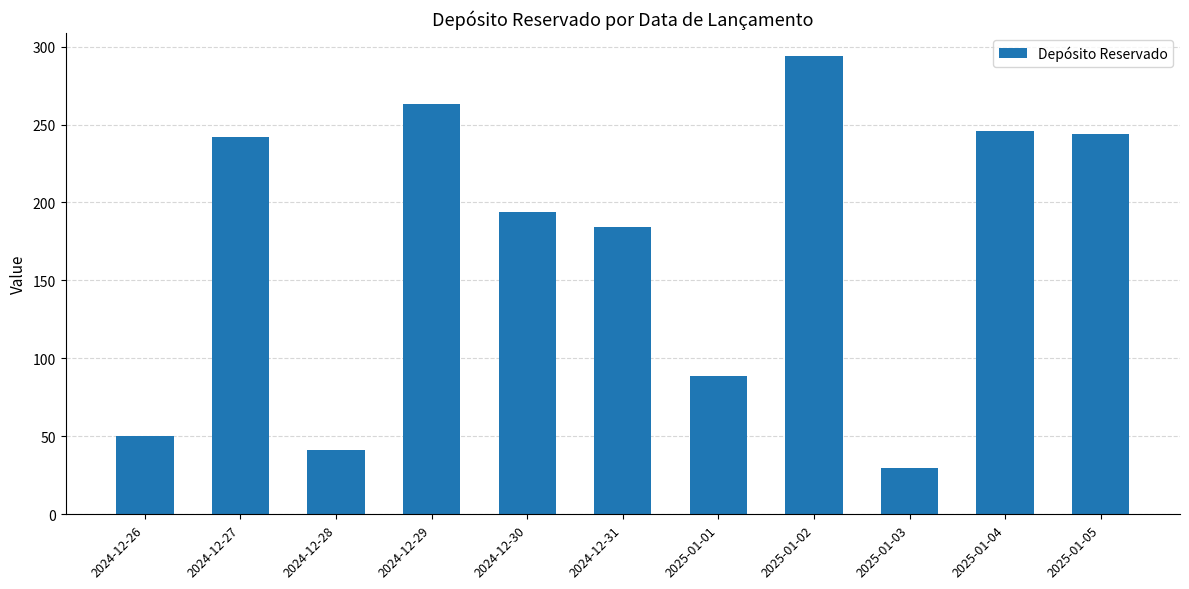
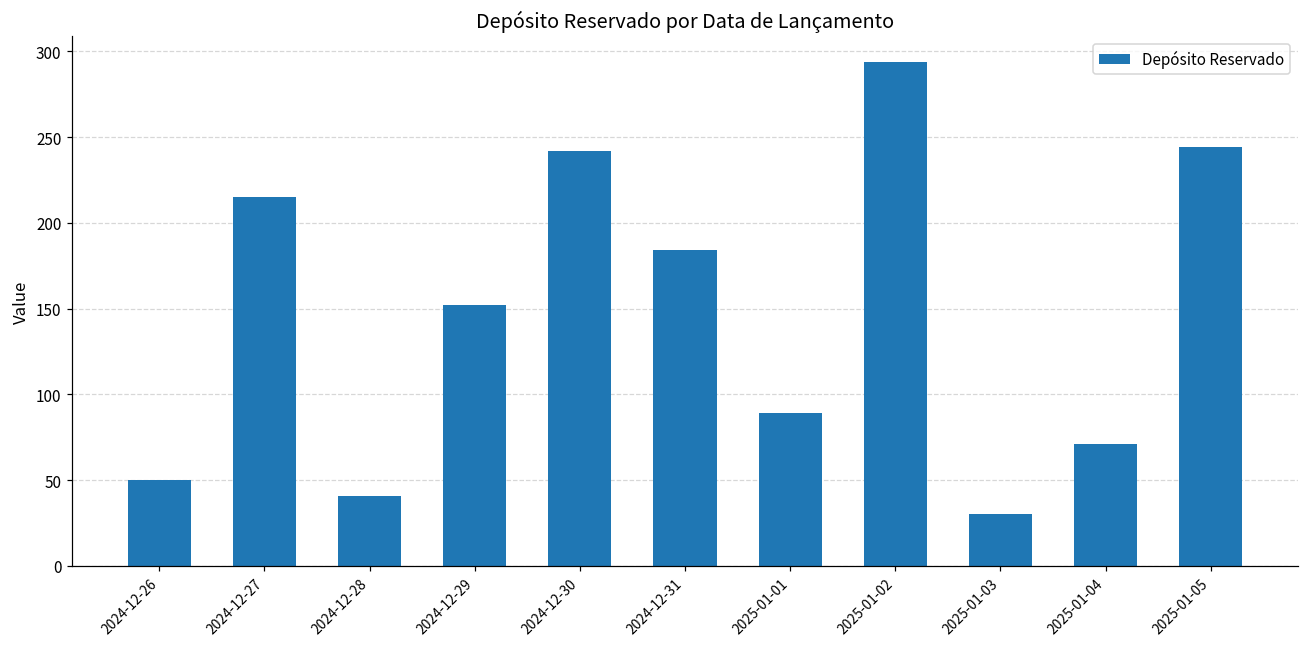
2024-12-27: 242 -> 215
2024-12-29: 263 -> 152
2024-12-30: 194 -> 242
2025-01-04: 246 -> 71
